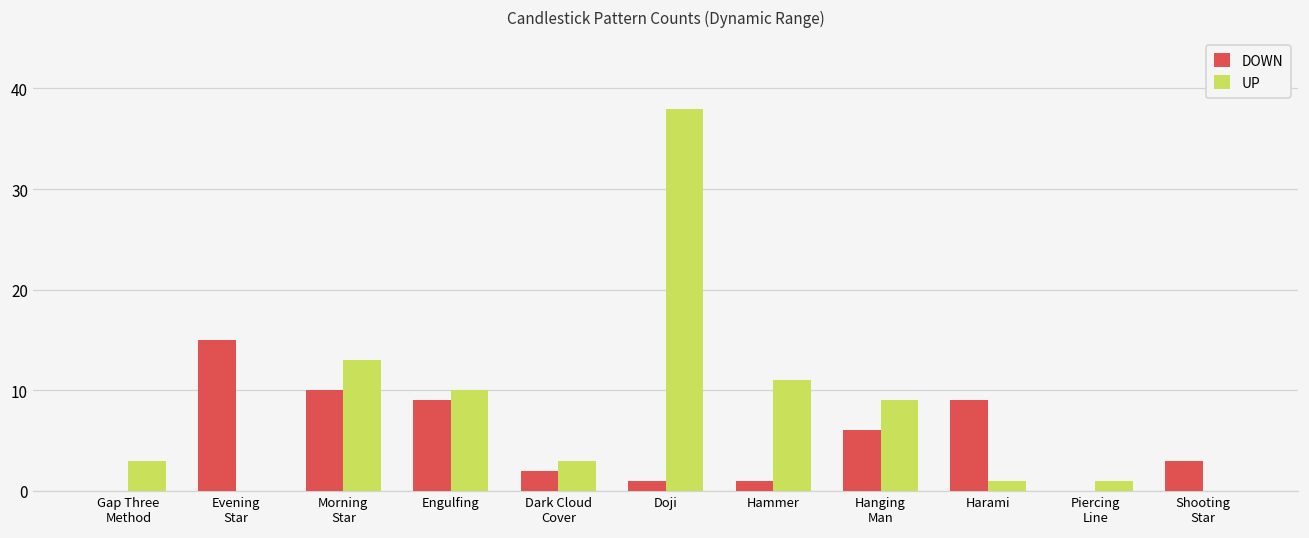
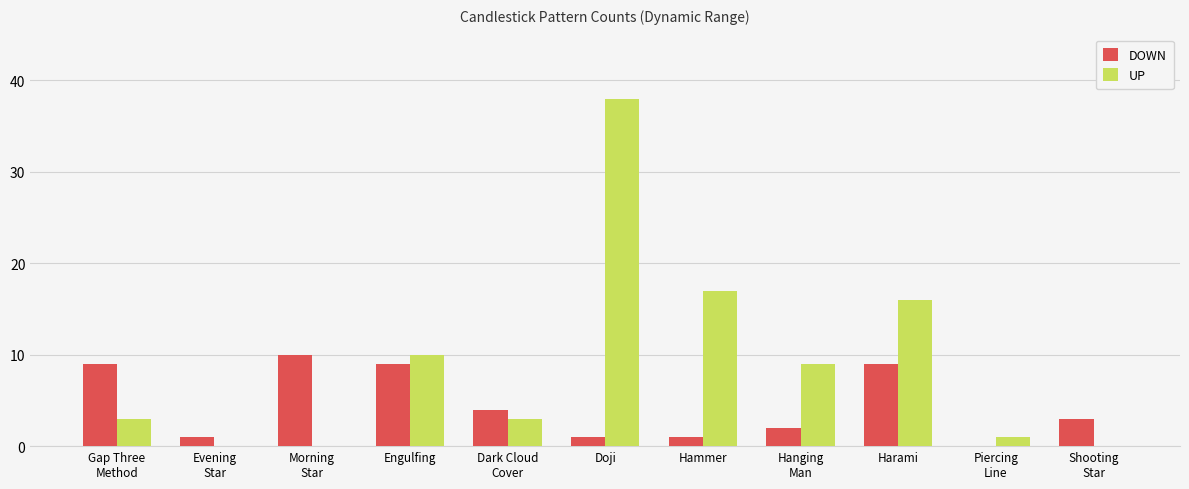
DOWN, Gap Three Method: 0 -> 9
DOWN, Evening Star: 15 -> 1
UP, Morning Star: 13 -> 0
DOWN, Dark Cloud Cover: 2 -> 4
UP, Hammer: 11 -> 17
DOWN, Hanging Man: 6 -> 2
UP, Harami: 1 -> 16
